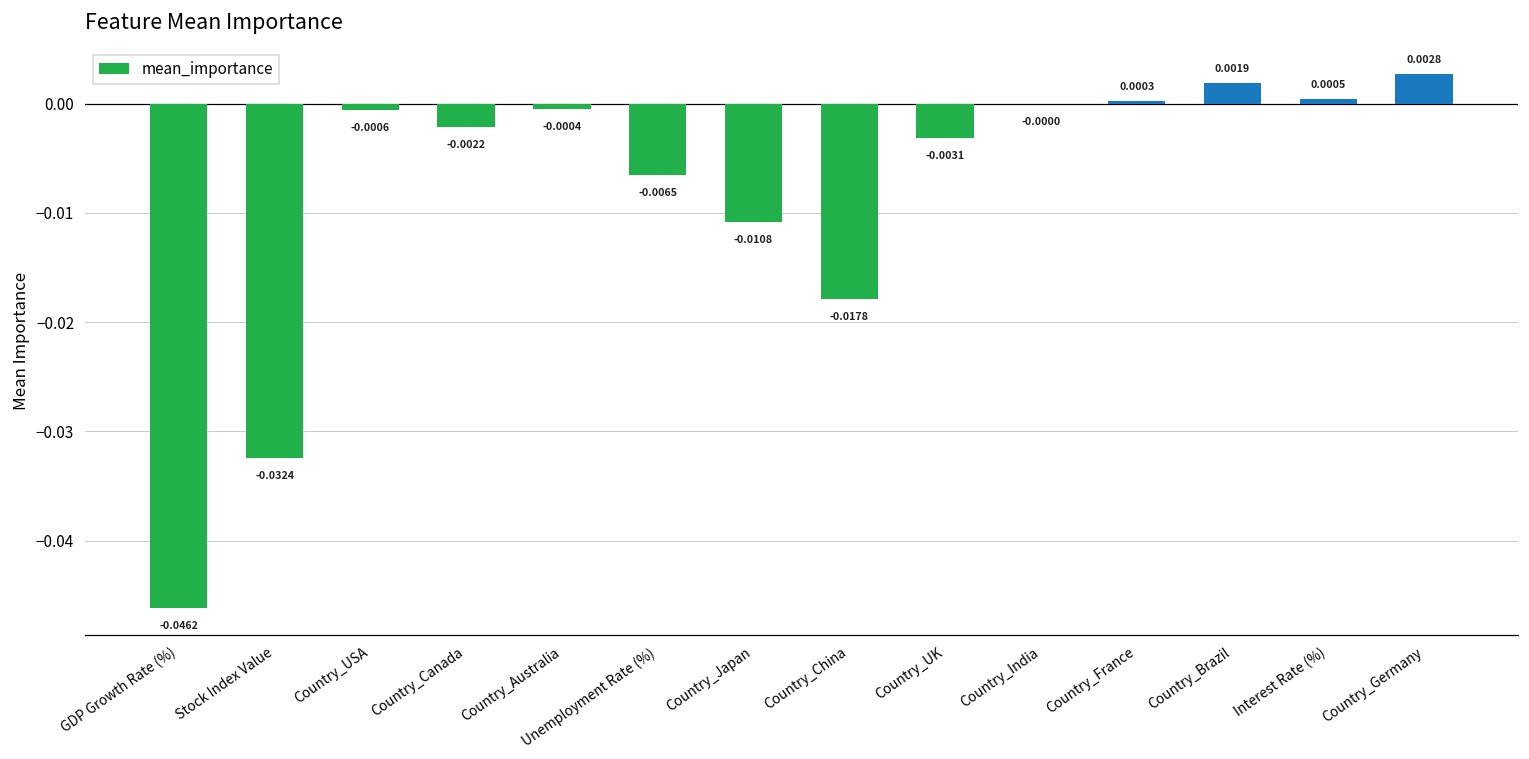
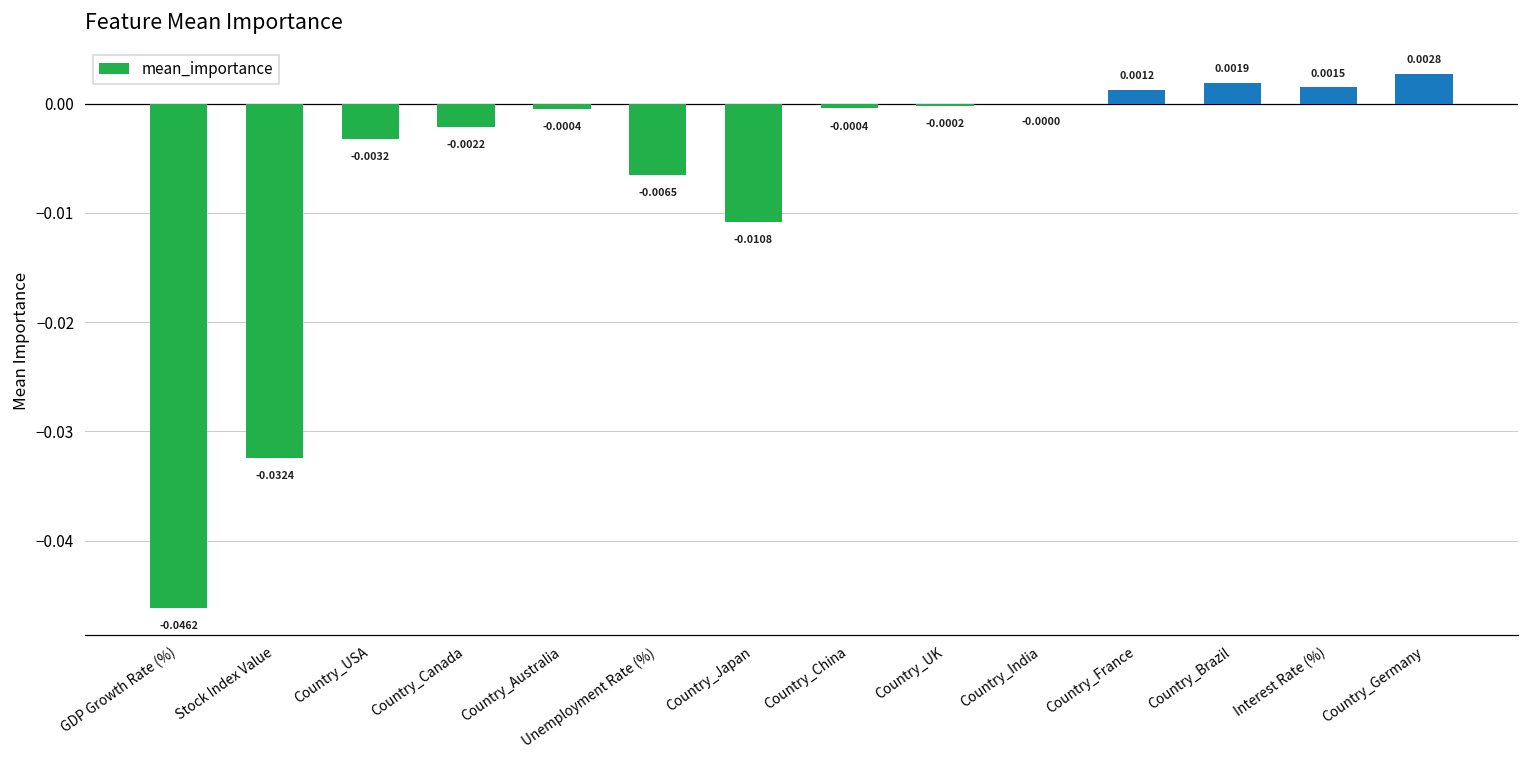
Country_USA: -0.0006 -> -0.0032
Country_China: -0.0178 -> -0.0004
Country_UK: -0.0031 -> -0.0002
Country_France: 0.0003 -> 0.0012
Interest Rate (%): 0.0005 -> 0.0015
